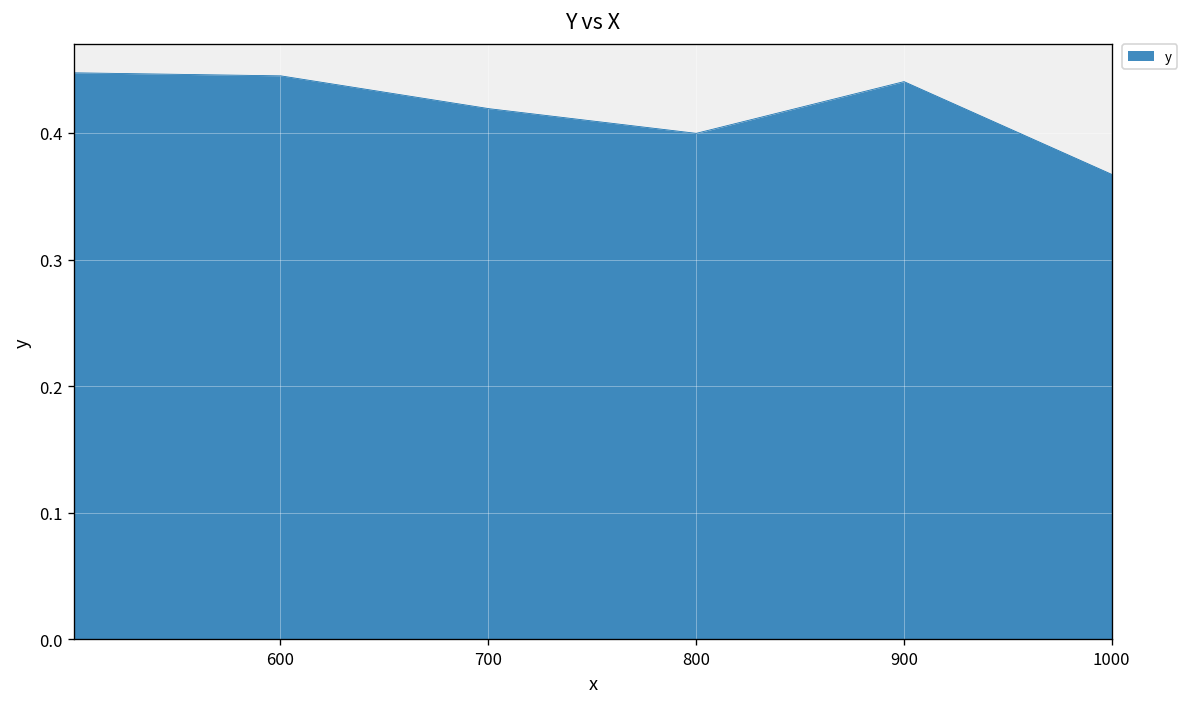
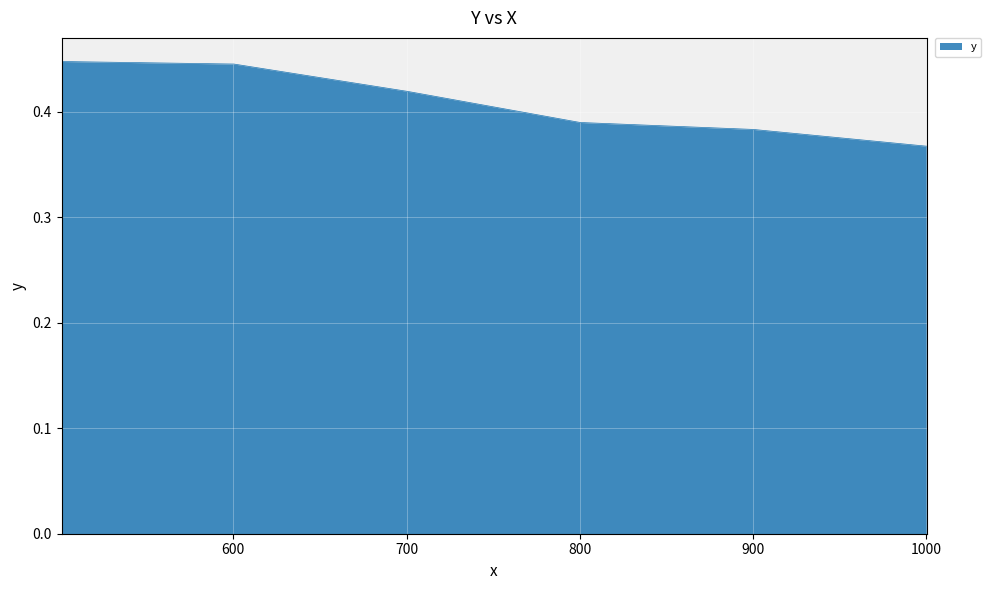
800: 0.400 -> 0.390
900: 0.440 -> 0.383
